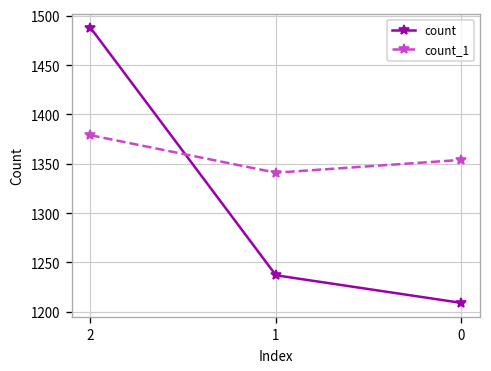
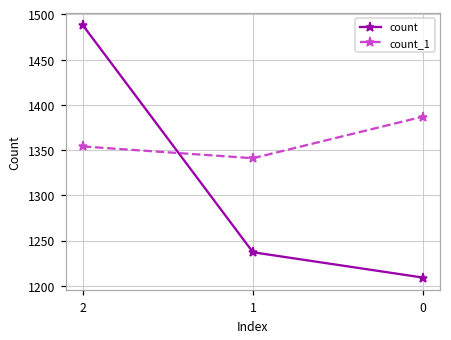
count_1, 2: 1380 -> 1350
count_1, 0: 1350 -> 1390
